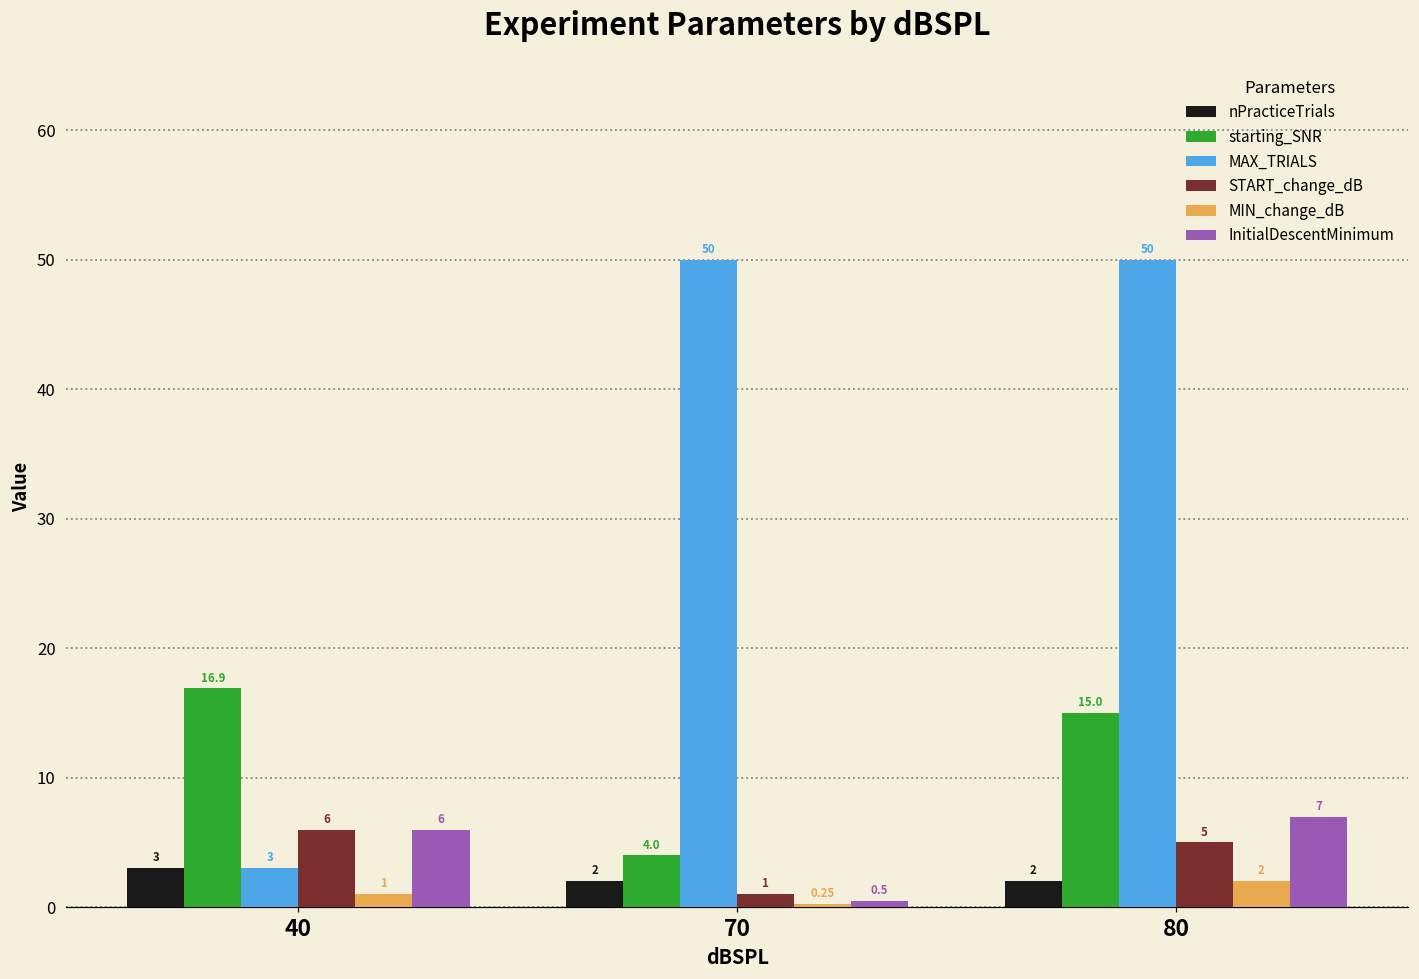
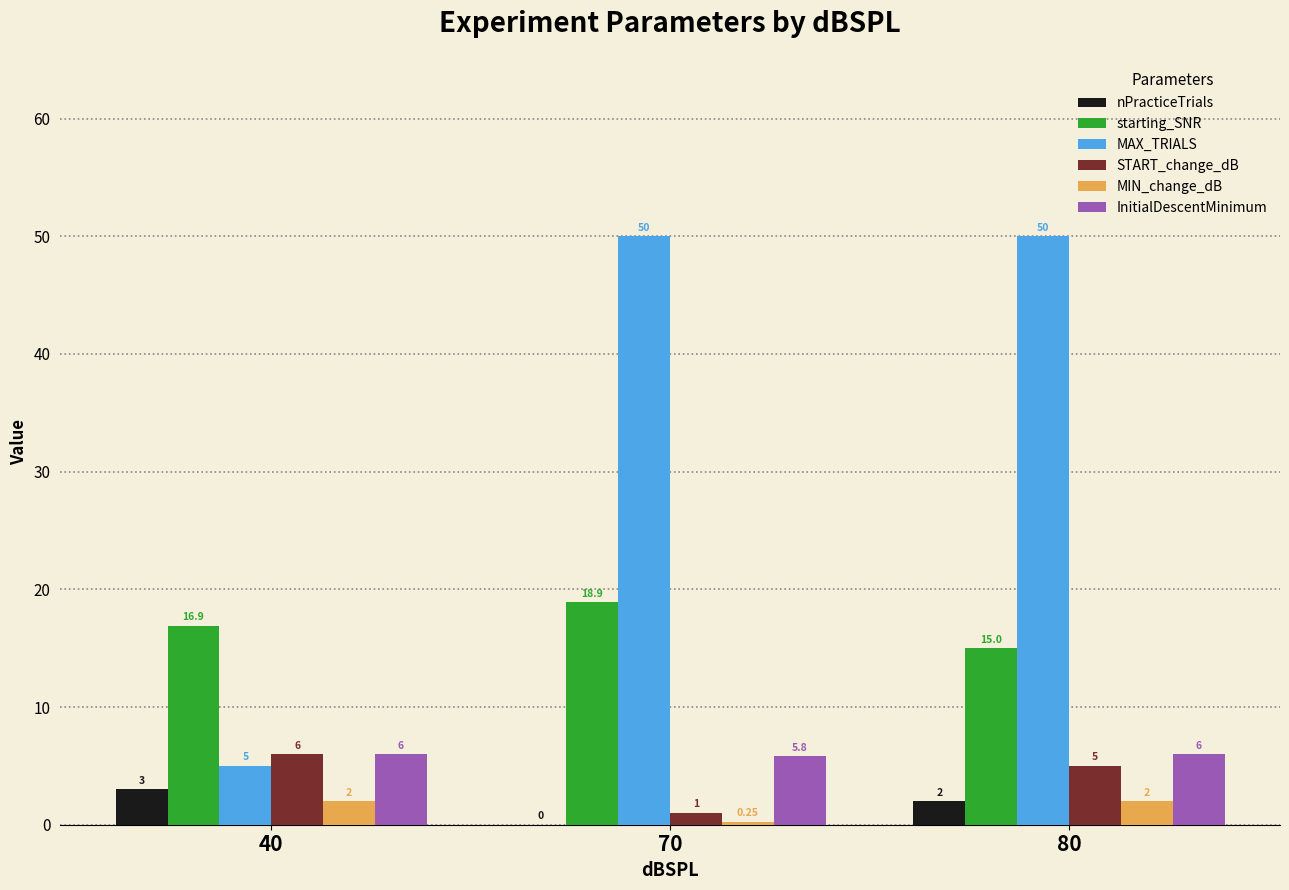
MAX_TRIALS, 40: 3 -> 5
MIN_change_dB, 40: 1 -> 2
nPracticeTrials, 70: 2 -> 0
starting_SNR, 70: 4.0 -> 18.9
InitialDescentMinimum, 70: 0.5 -> 5.8
InitialDescentMinimum, 80: 7 -> 6
